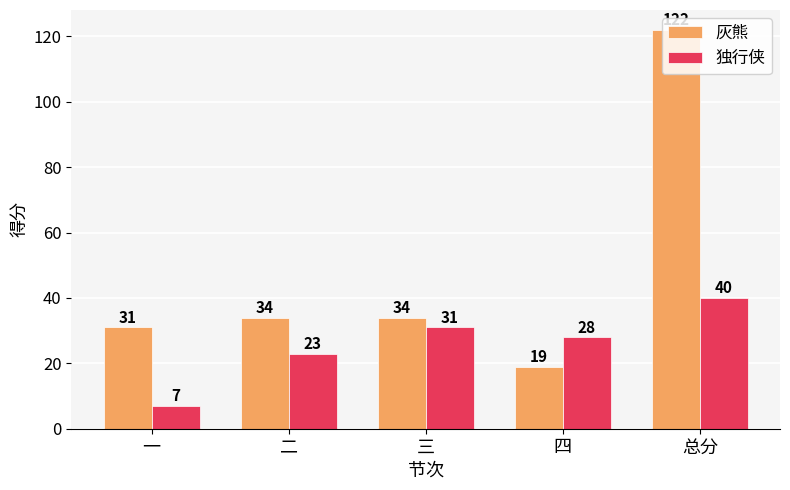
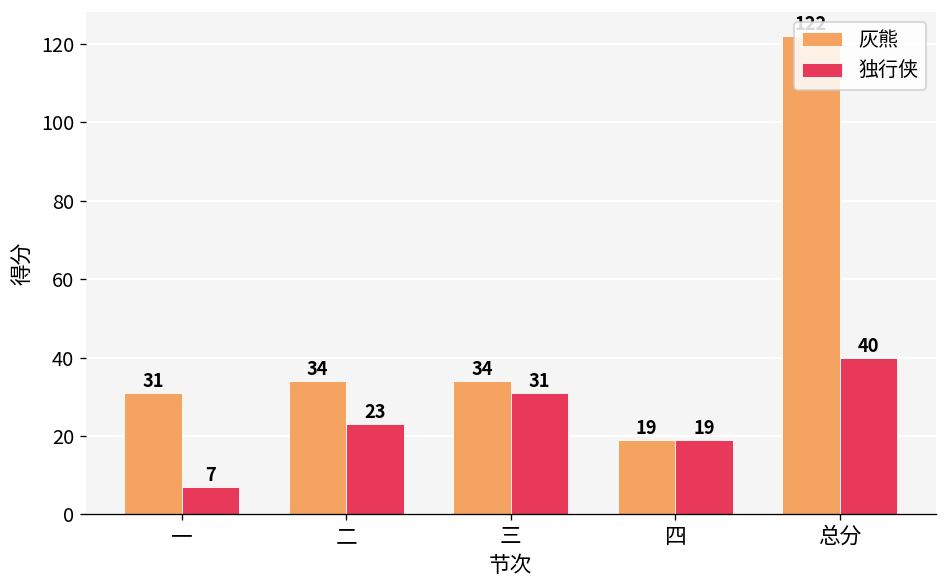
独行侠, 四: 28 -> 19
